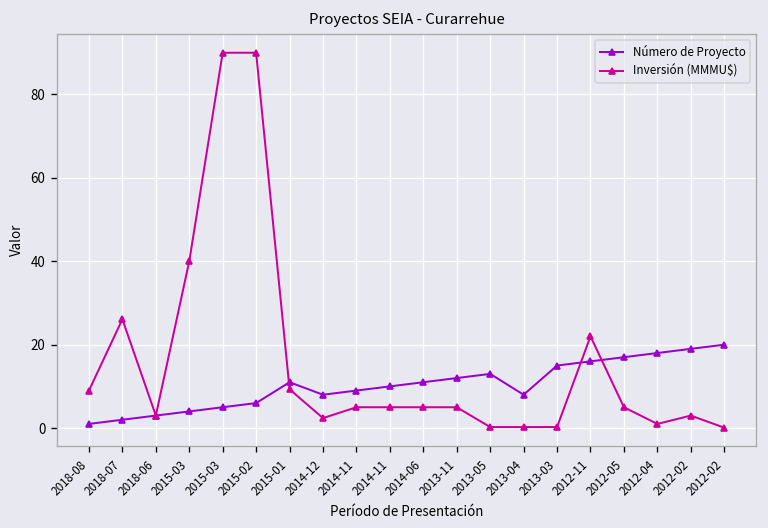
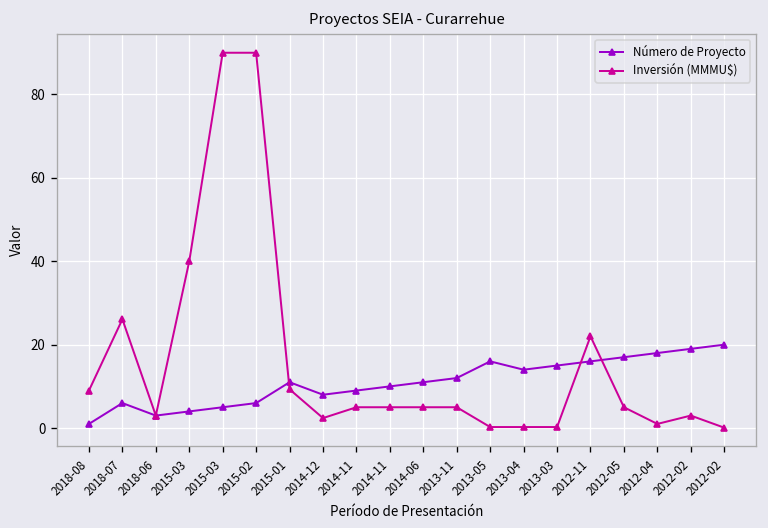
Número de Proyecto, 2018-07: 2 -> 6
Número de Proyecto, 2013-05: 13 -> 16
Número de Proyecto, 2013-04: 8 -> 14
